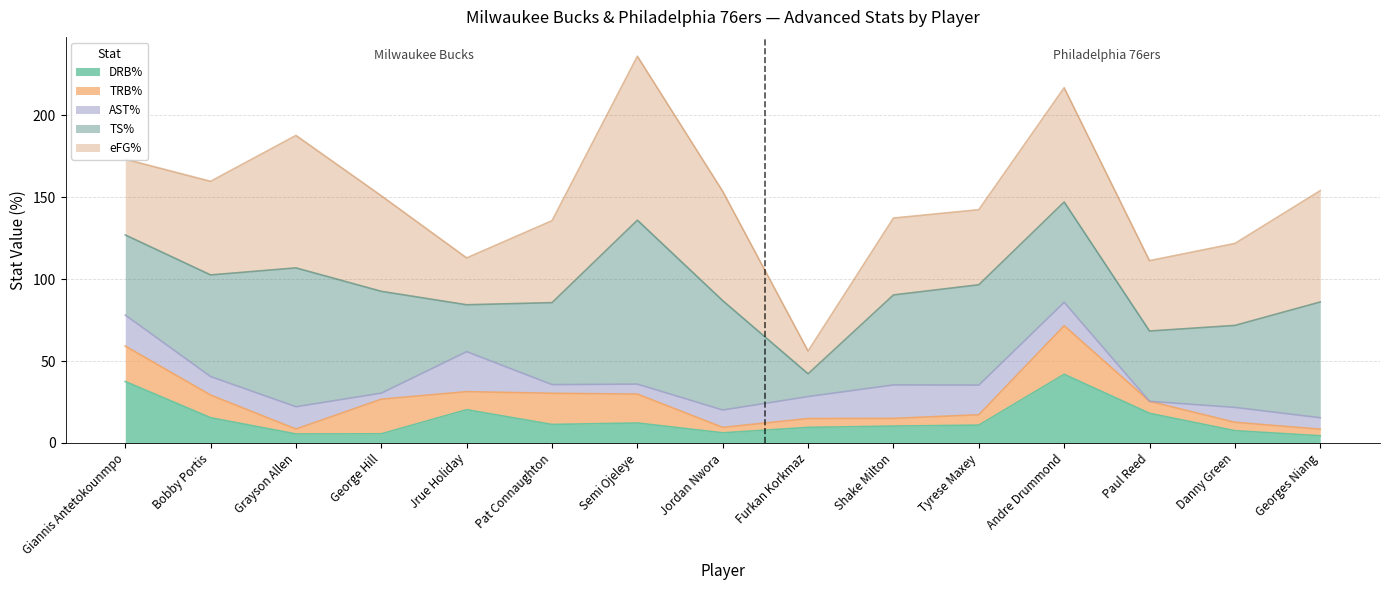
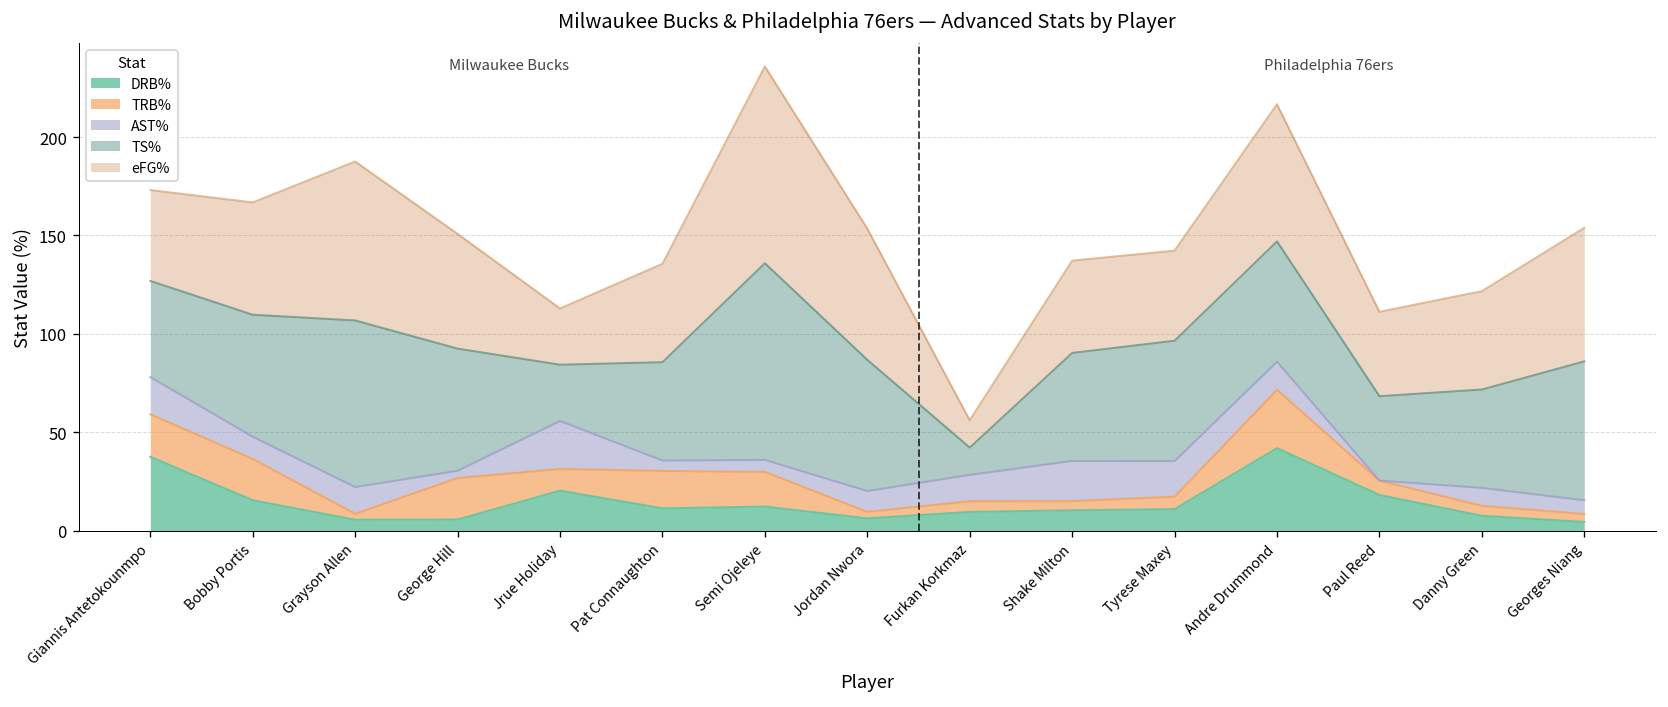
TRB%, Bobby Portis: 14 -> 21
